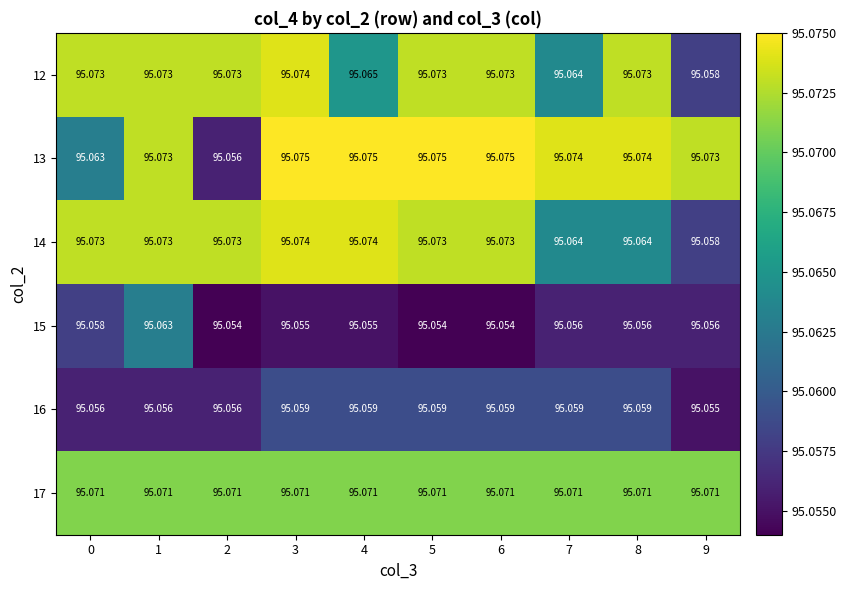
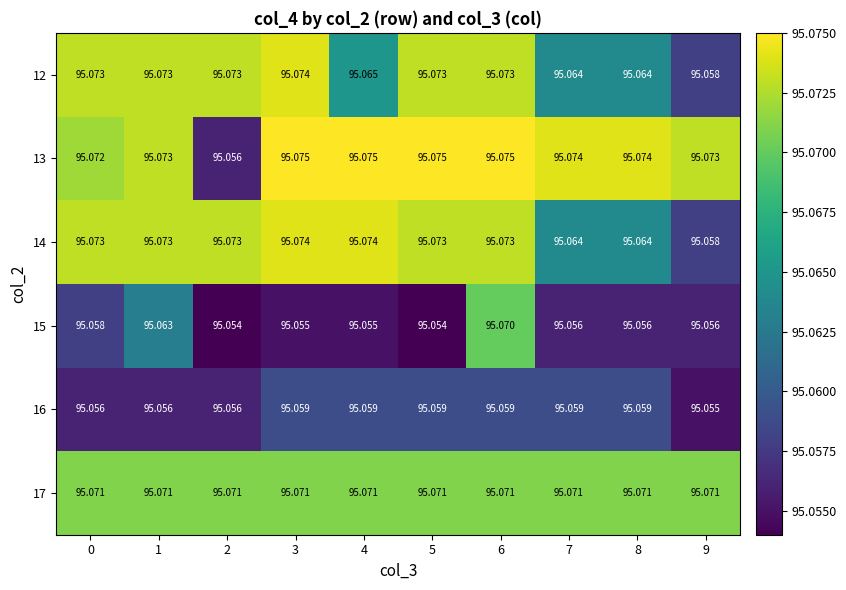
12, 8: 95.073 -> 95.064
13, 0: 95.063 -> 95.072
15, 6: 95.054 -> 95.070
